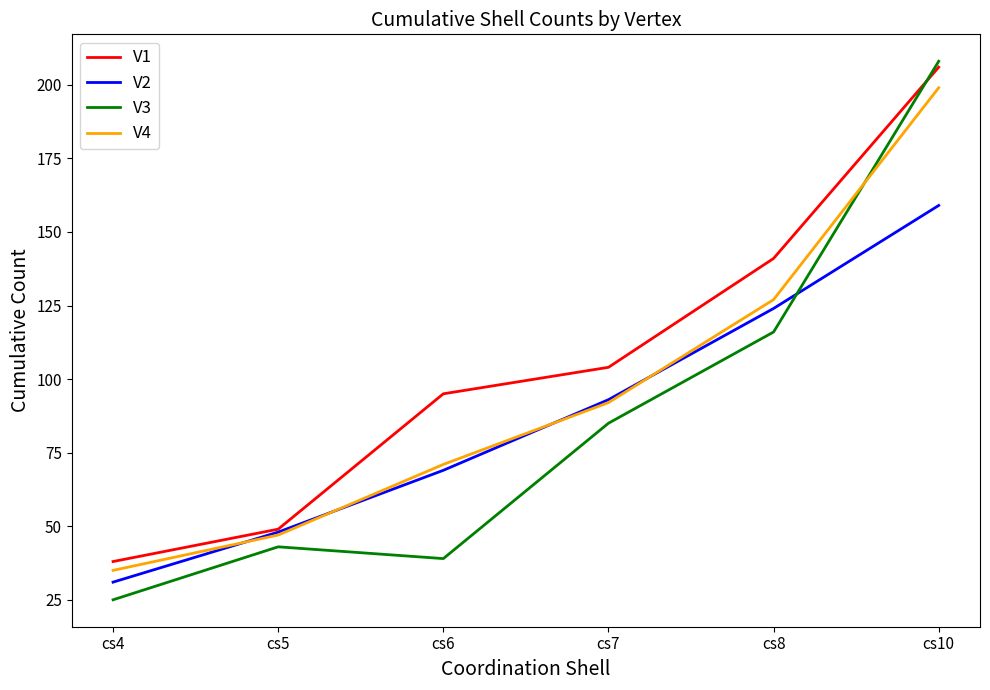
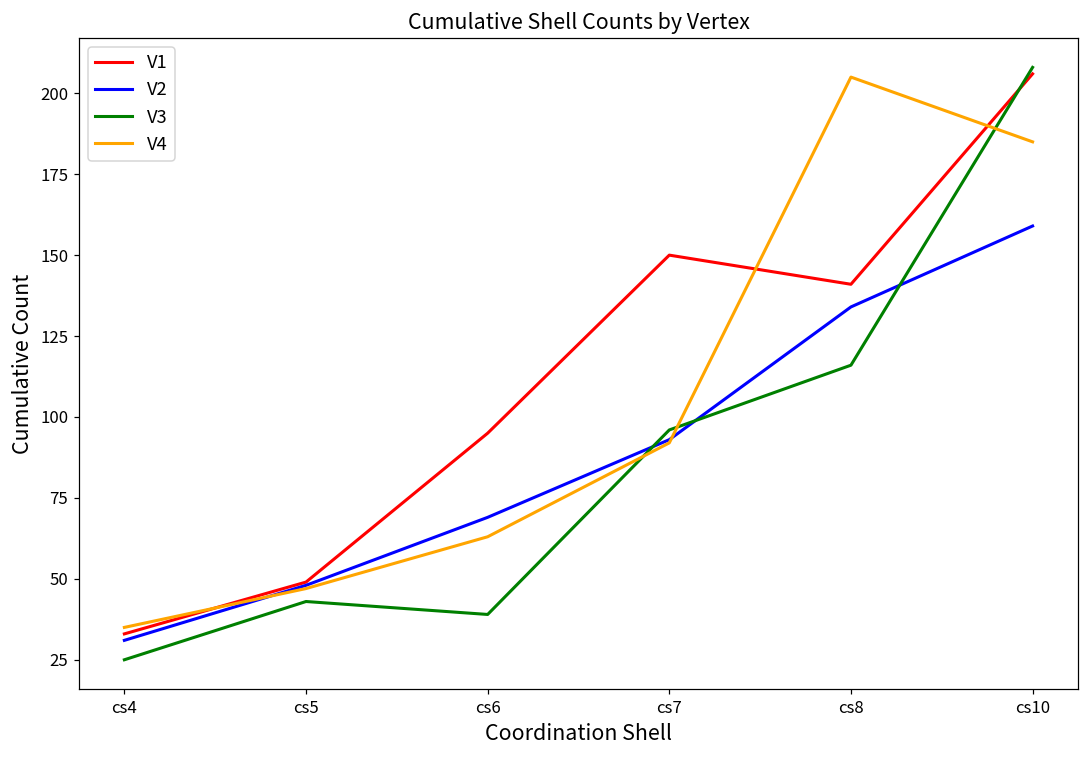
V1, cs4: 38 -> 33
V4, cs6: 71 -> 63
V1, cs7: 104 -> 150
V3, cs7: 85 -> 96
V2, cs8: 124 -> 134
V4, cs8: 127 -> 205
V4, cs10: 199 -> 185
